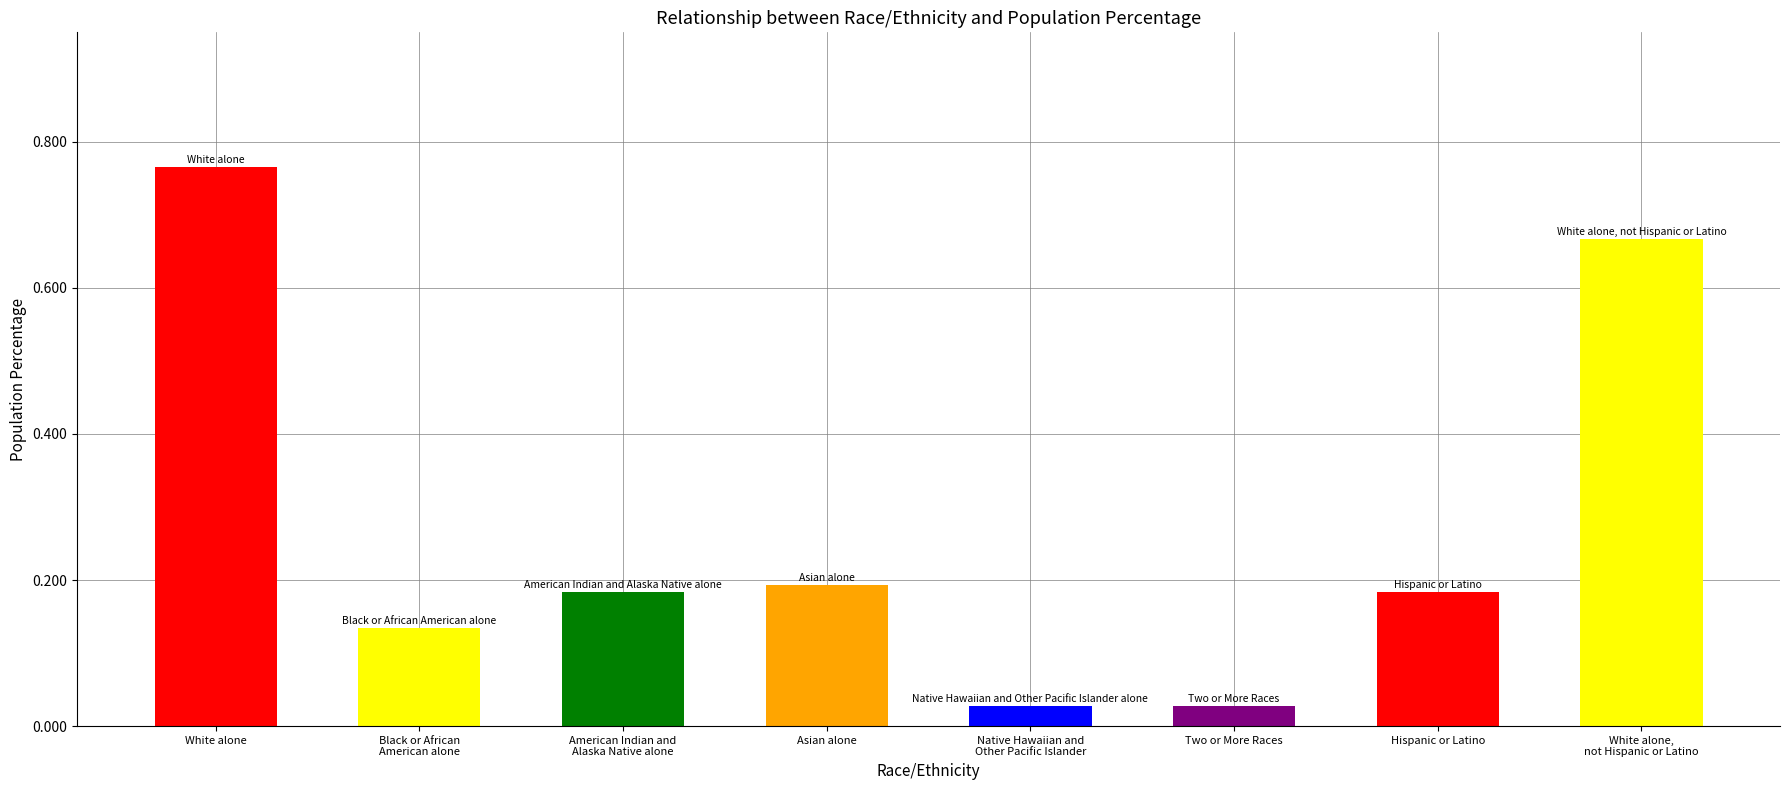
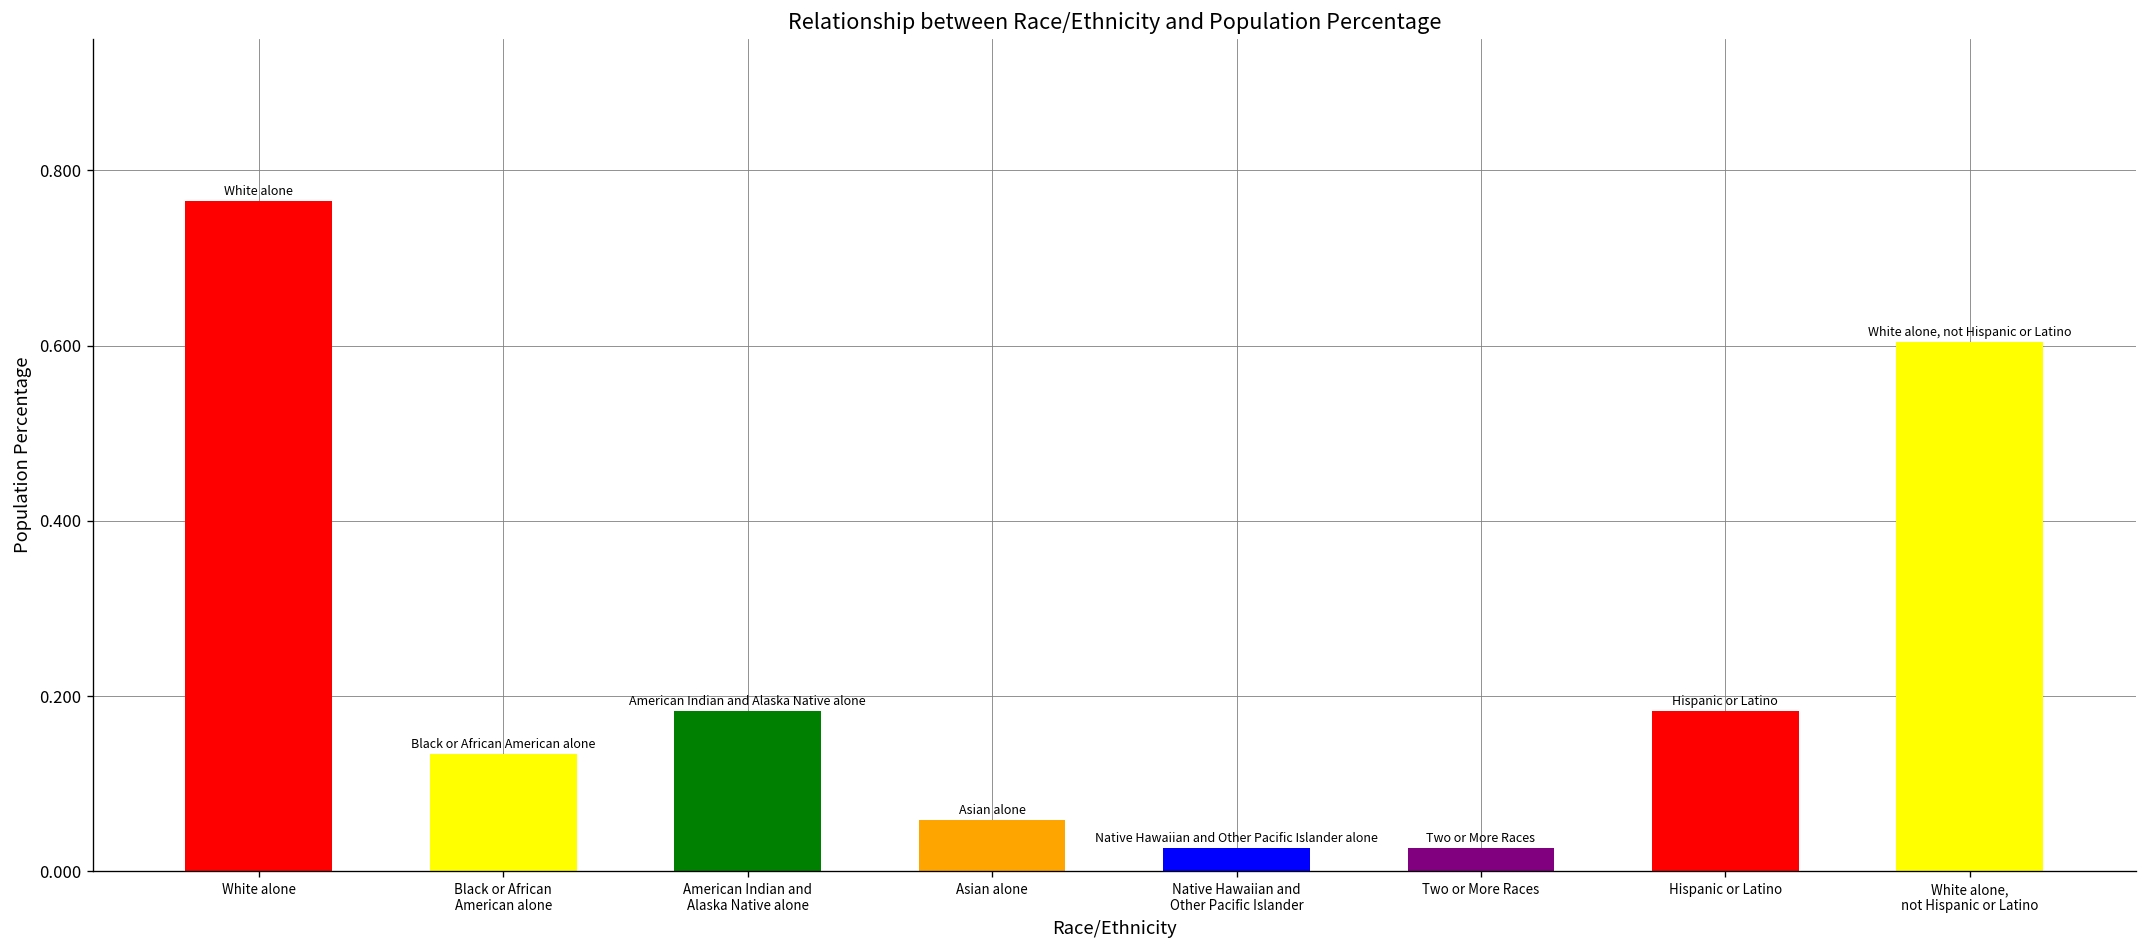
Asian alone: 0.19 -> 0.06
White alone, not Hispanic or Latino: 0.67 -> 0.60
